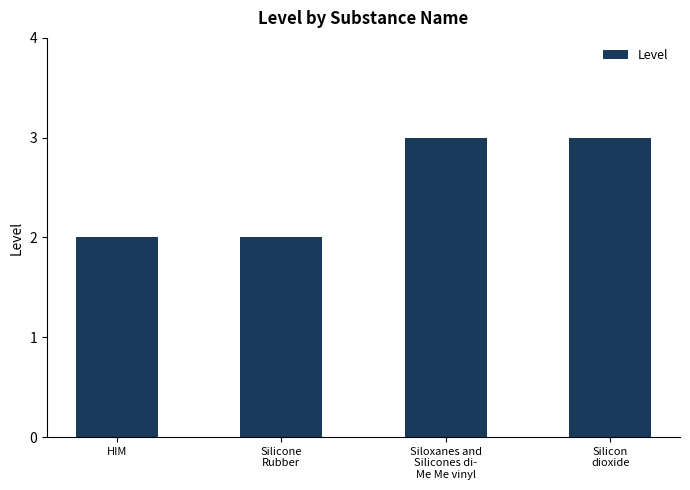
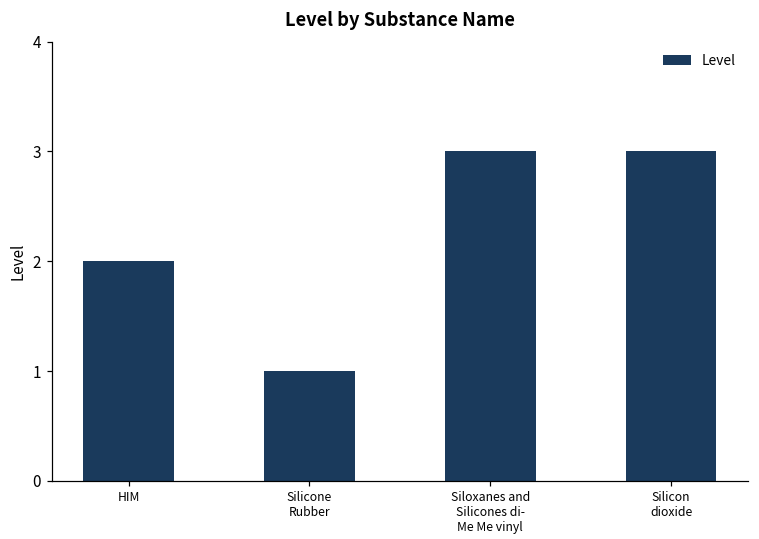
Silicone Rubber: 2 -> 1
